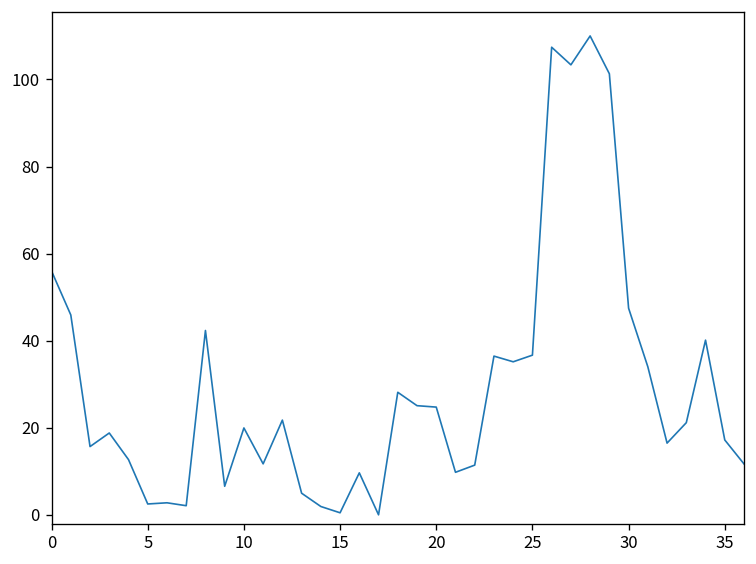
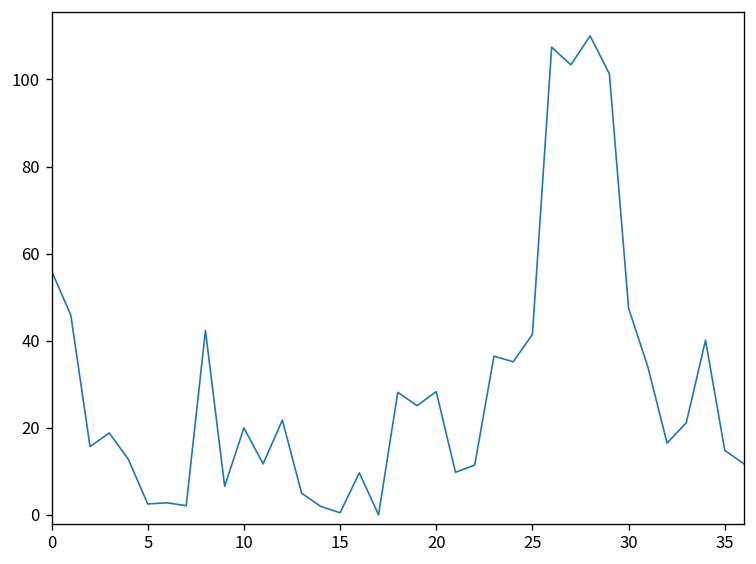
20: 25 -> 28
25: 37 -> 41
35: 17 -> 15
